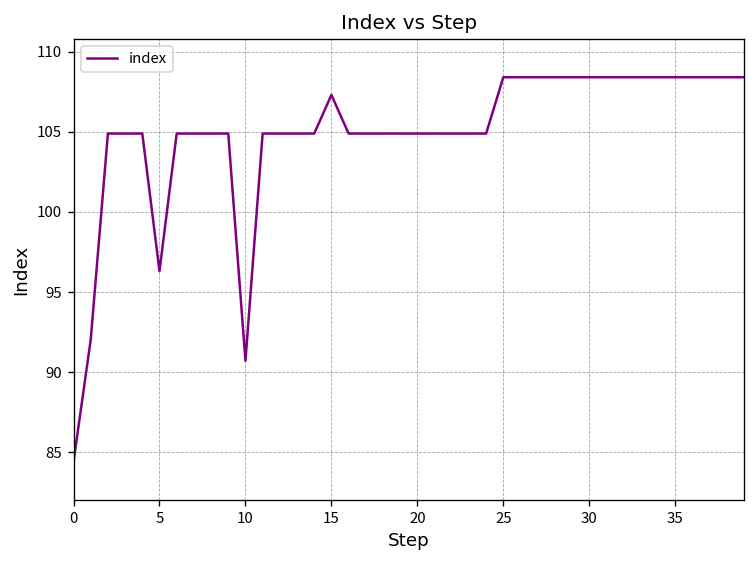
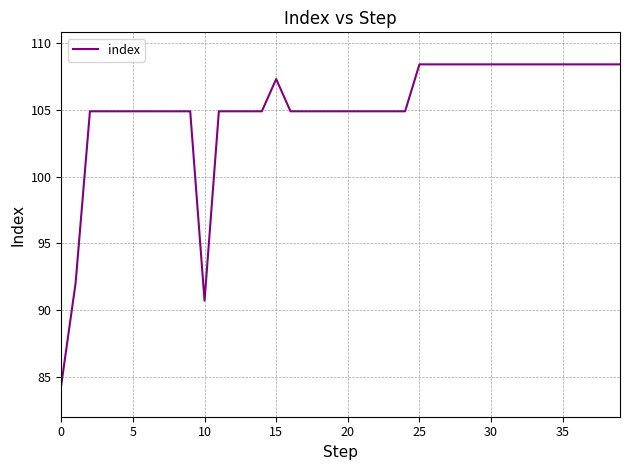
5: 96.3 -> 104.9
